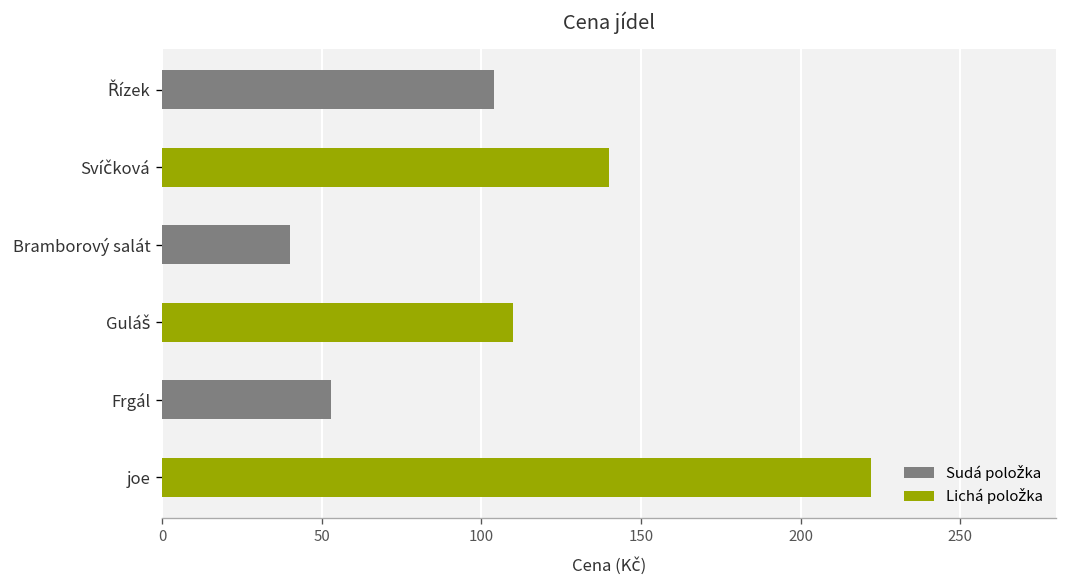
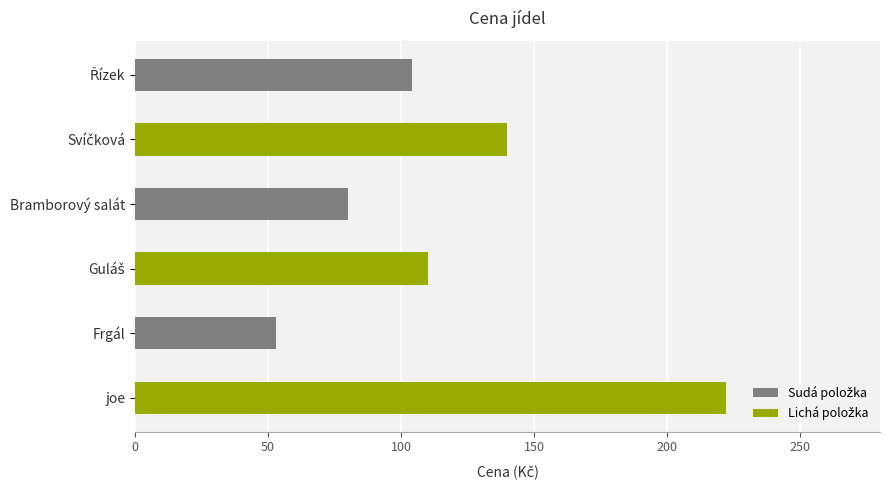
Bramborový salát: 40 -> 80
